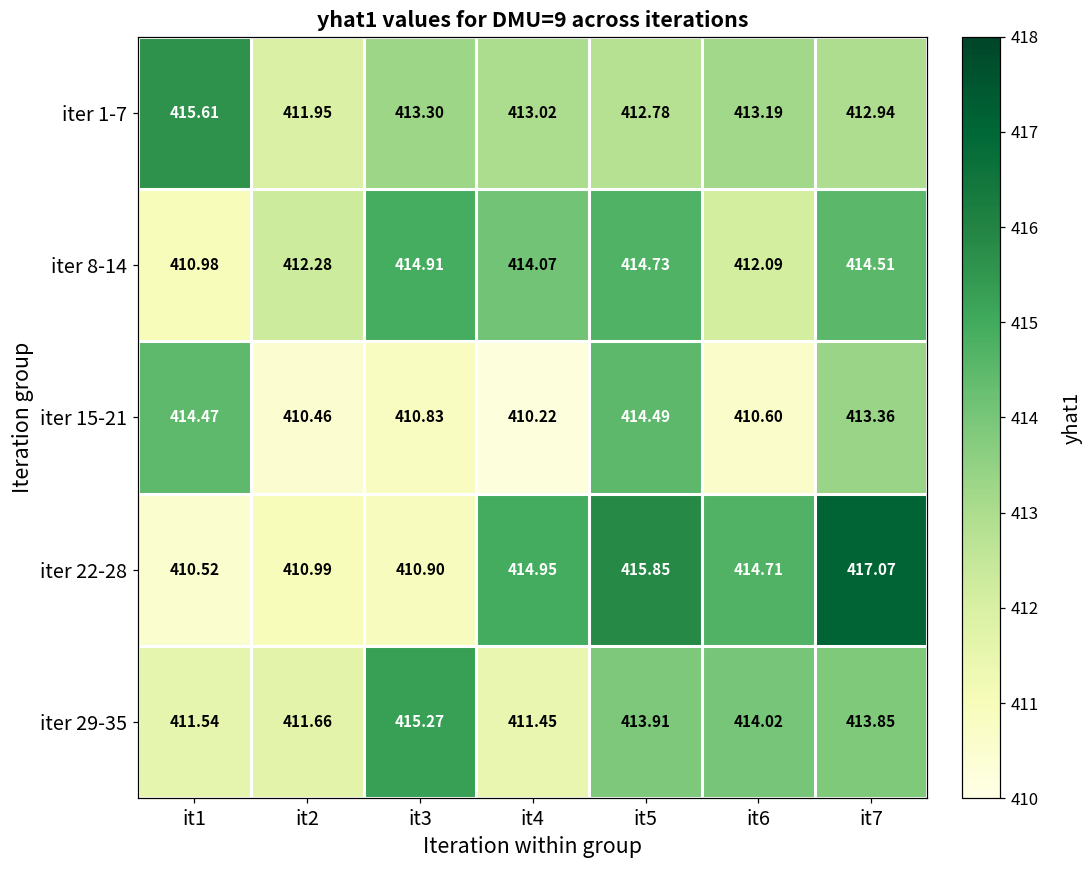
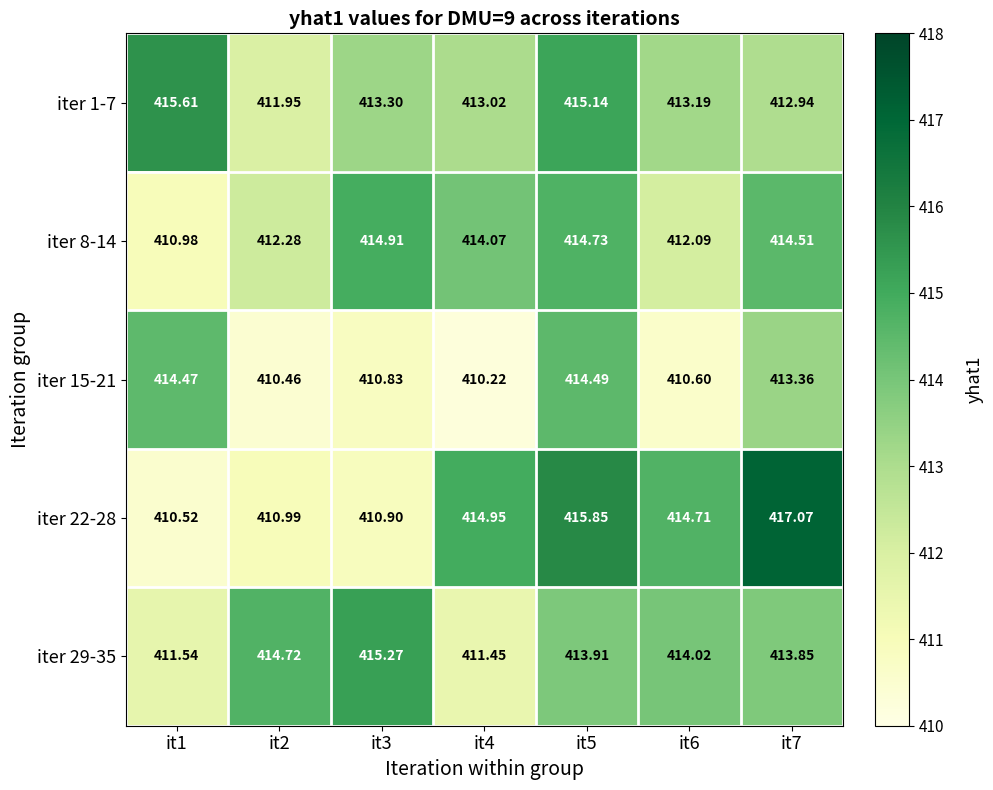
iter 1-7, it5: 412.78 -> 415.14
iter 29-35, it2: 411.66 -> 414.72
